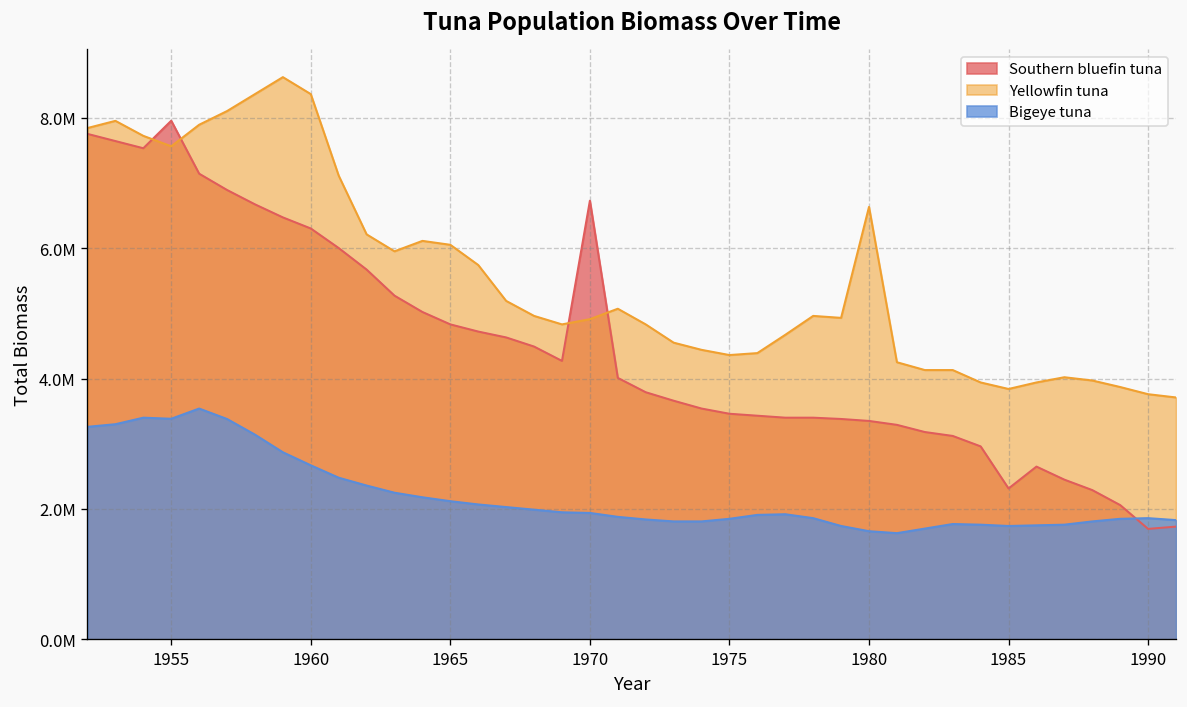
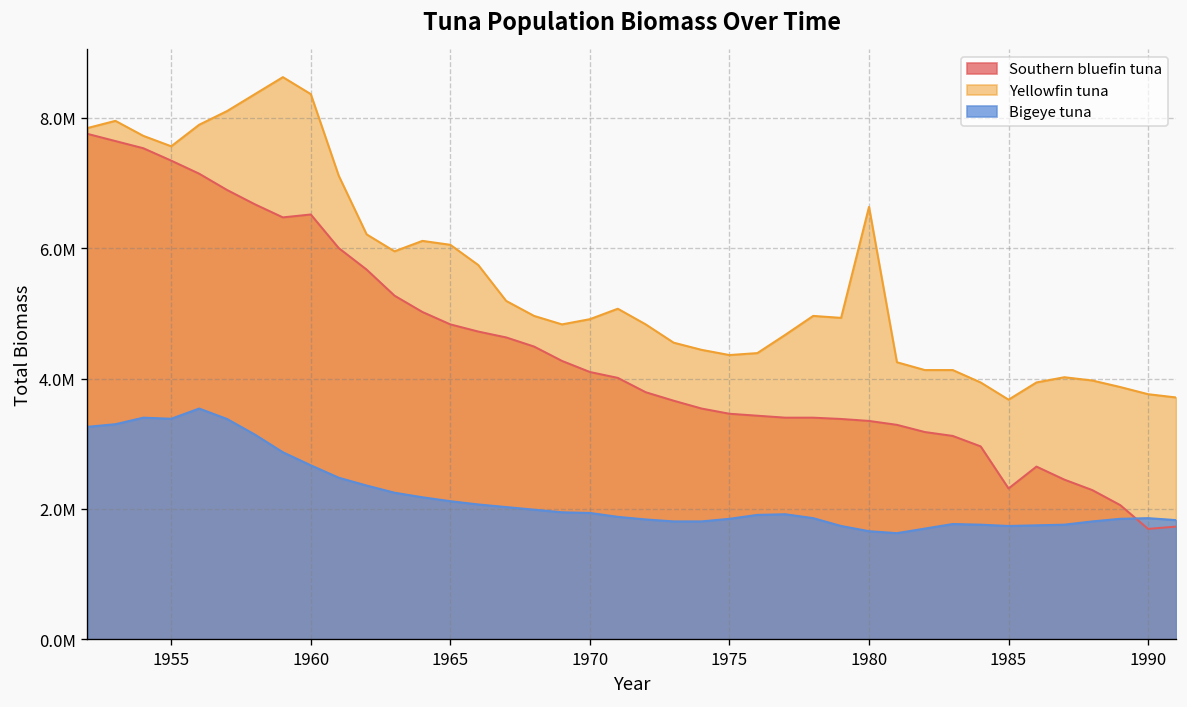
Southern bluefin tuna, 1955: 8000000 -> 7300000
Southern bluefin tuna, 1960: 6300000 -> 6500000
Southern bluefin tuna, 1970: 6700000 -> 4100000
Yellowfin tuna, 1985: 3800000 -> 3700000
